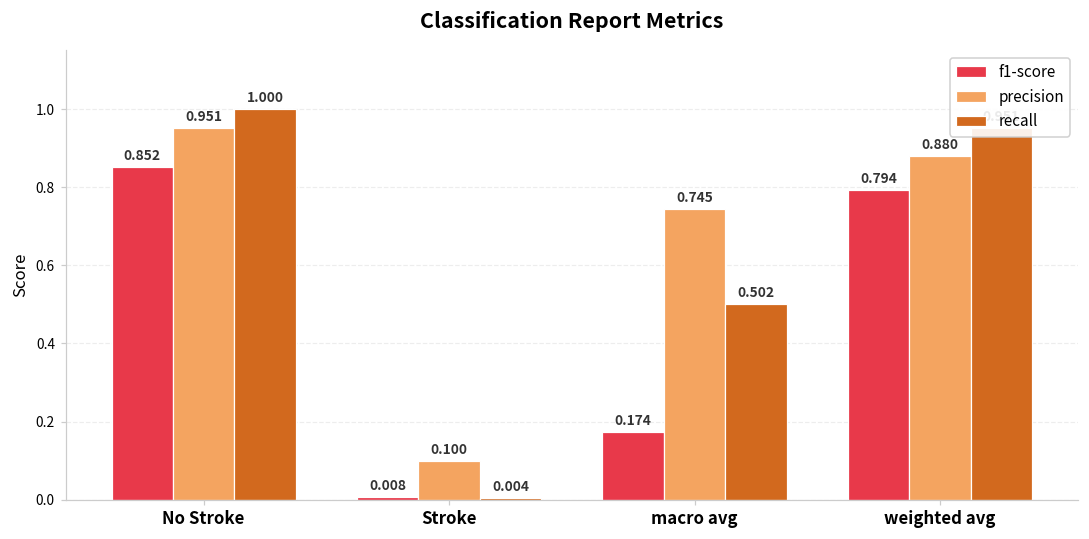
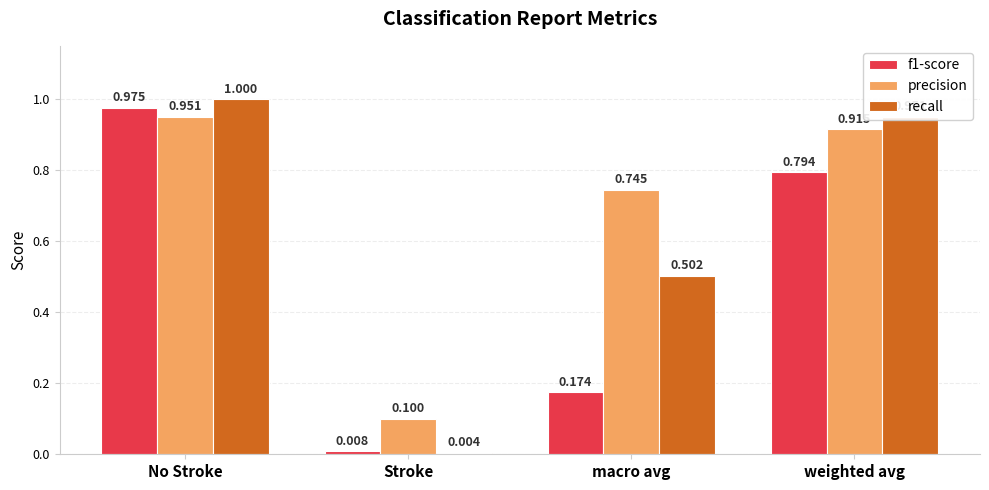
f1-score, No Stroke: 0.852 -> 0.975
precision, weighted avg: 0.88 -> 0.92
